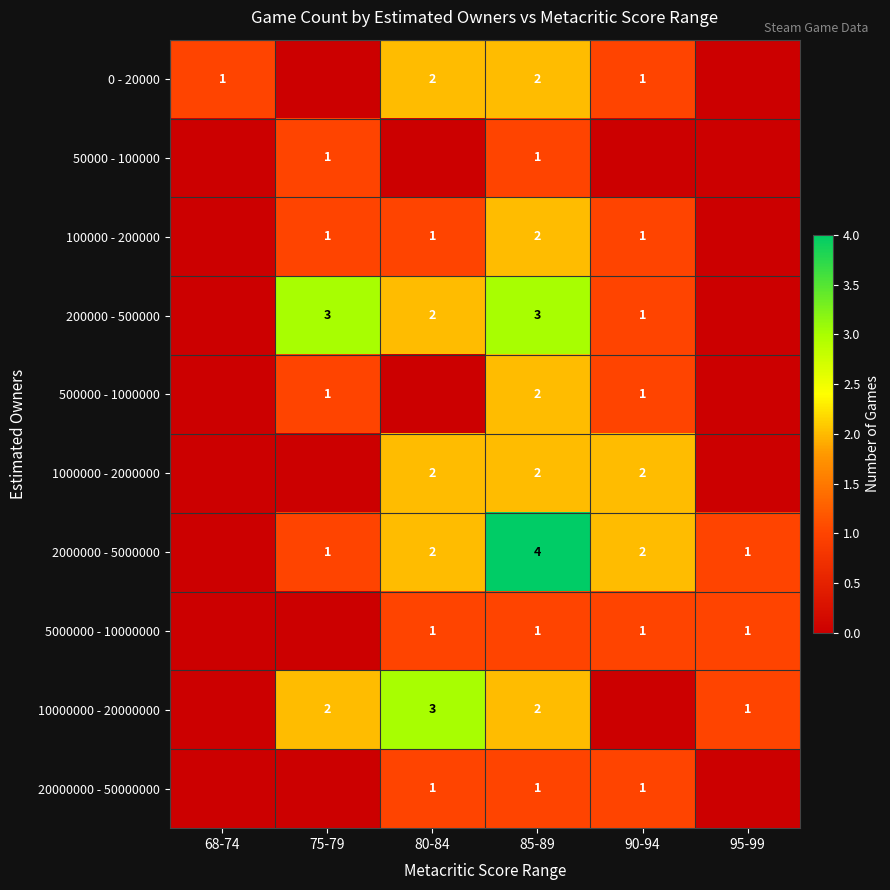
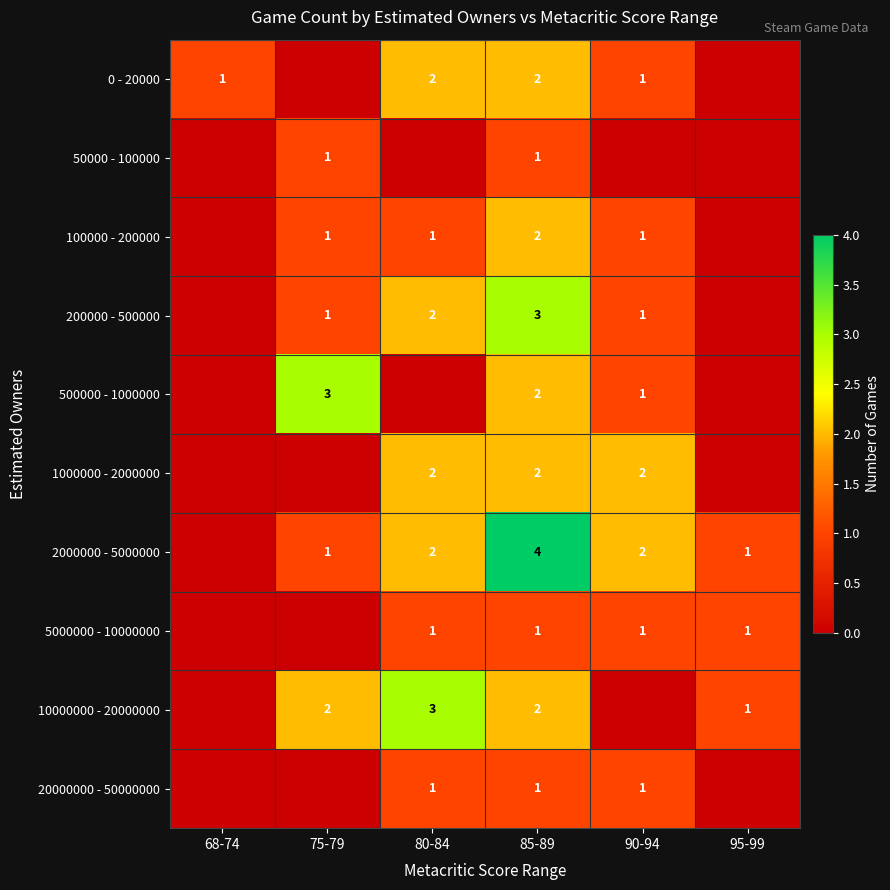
200000 - 500000, 75-79: 3 -> 1
500000 - 1000000, 75-79: 1 -> 3
